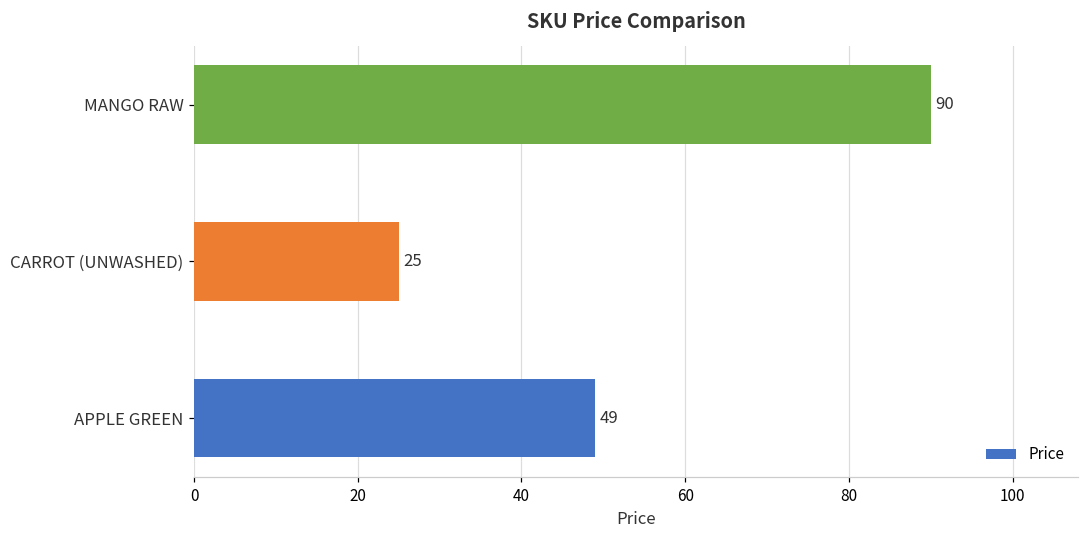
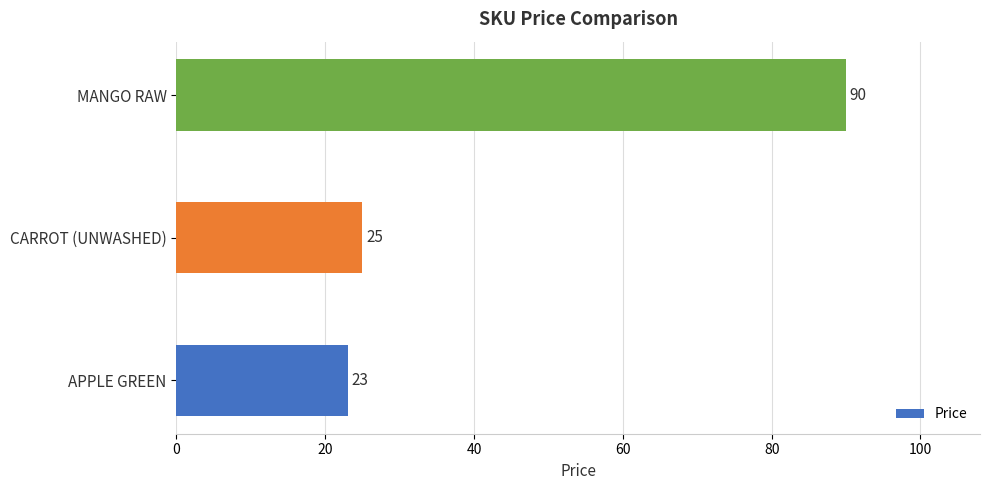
APPLE GREEN: 49 -> 23
